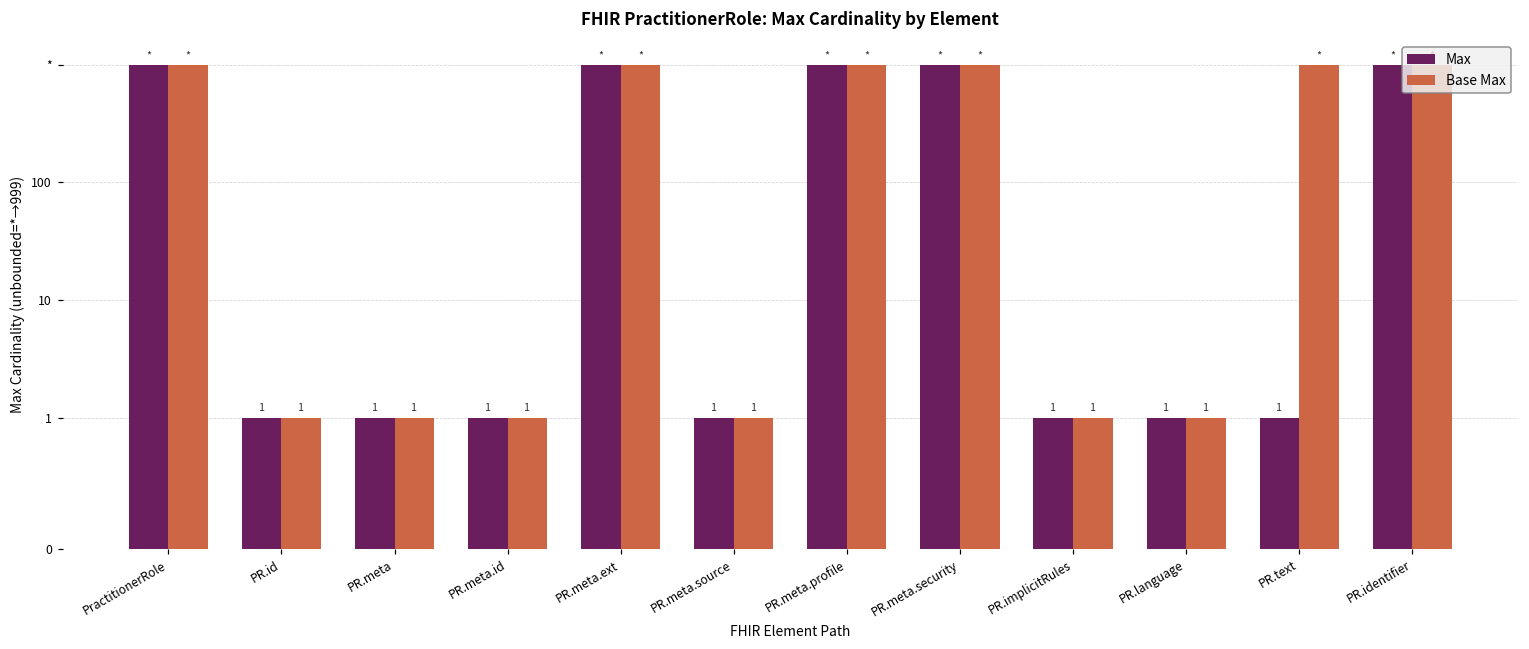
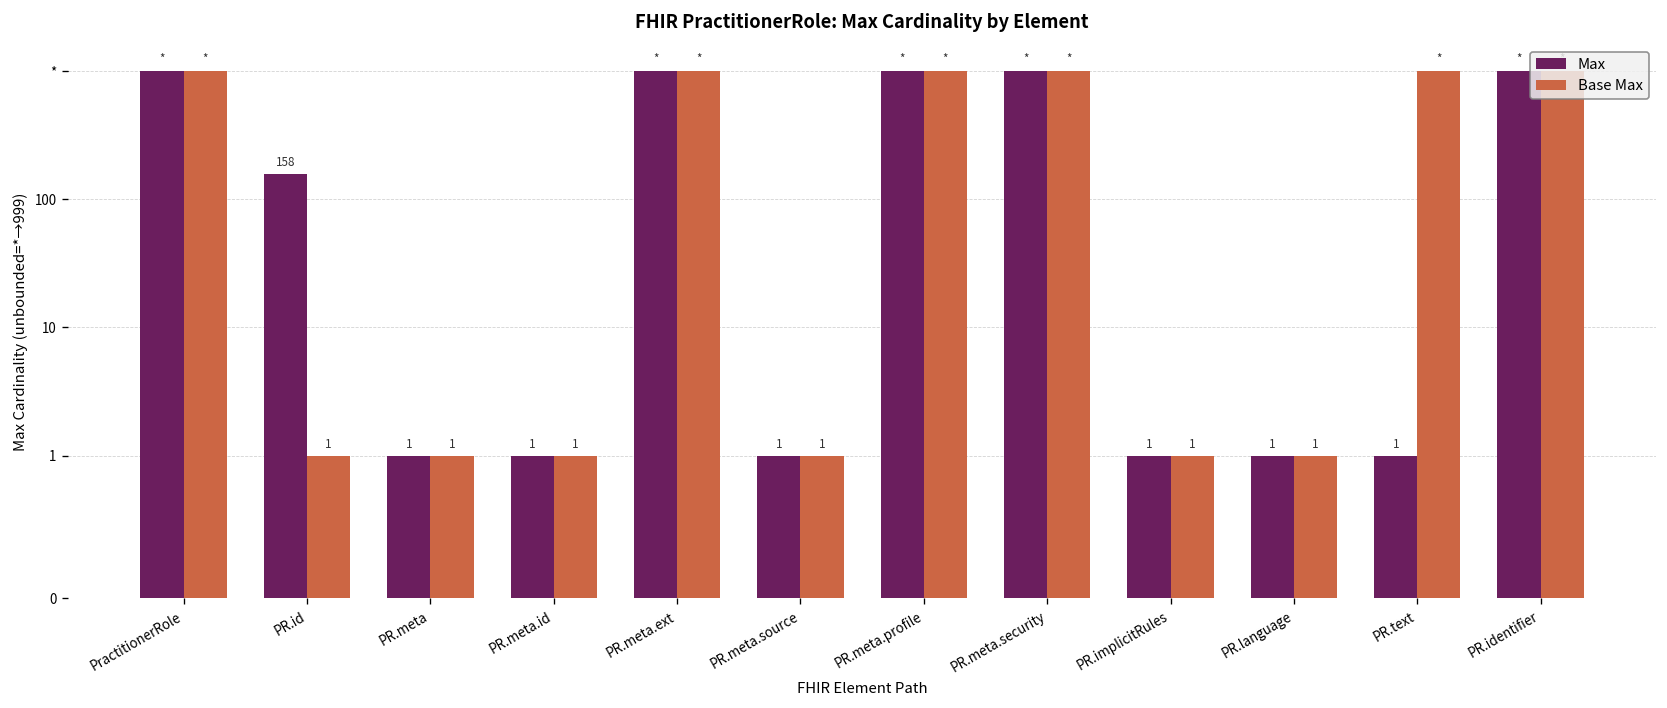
Max, PR.id: 1 -> 158
